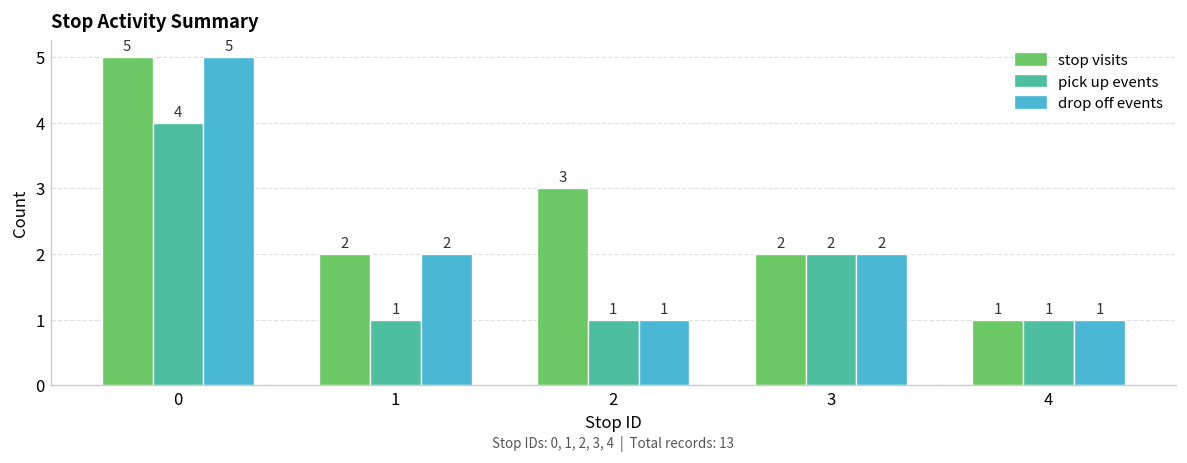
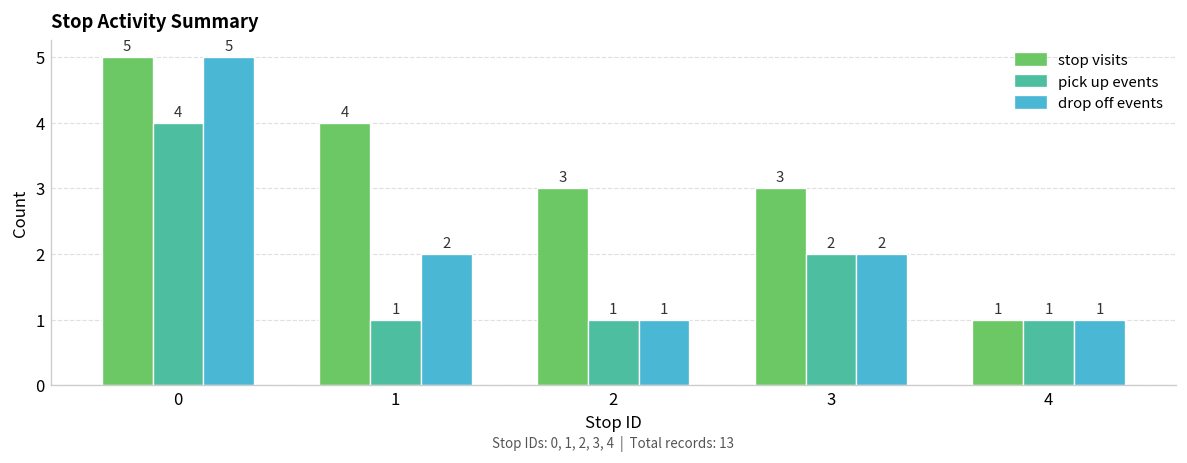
stop visits, 1: 2 -> 4
stop visits, 3: 2 -> 3
